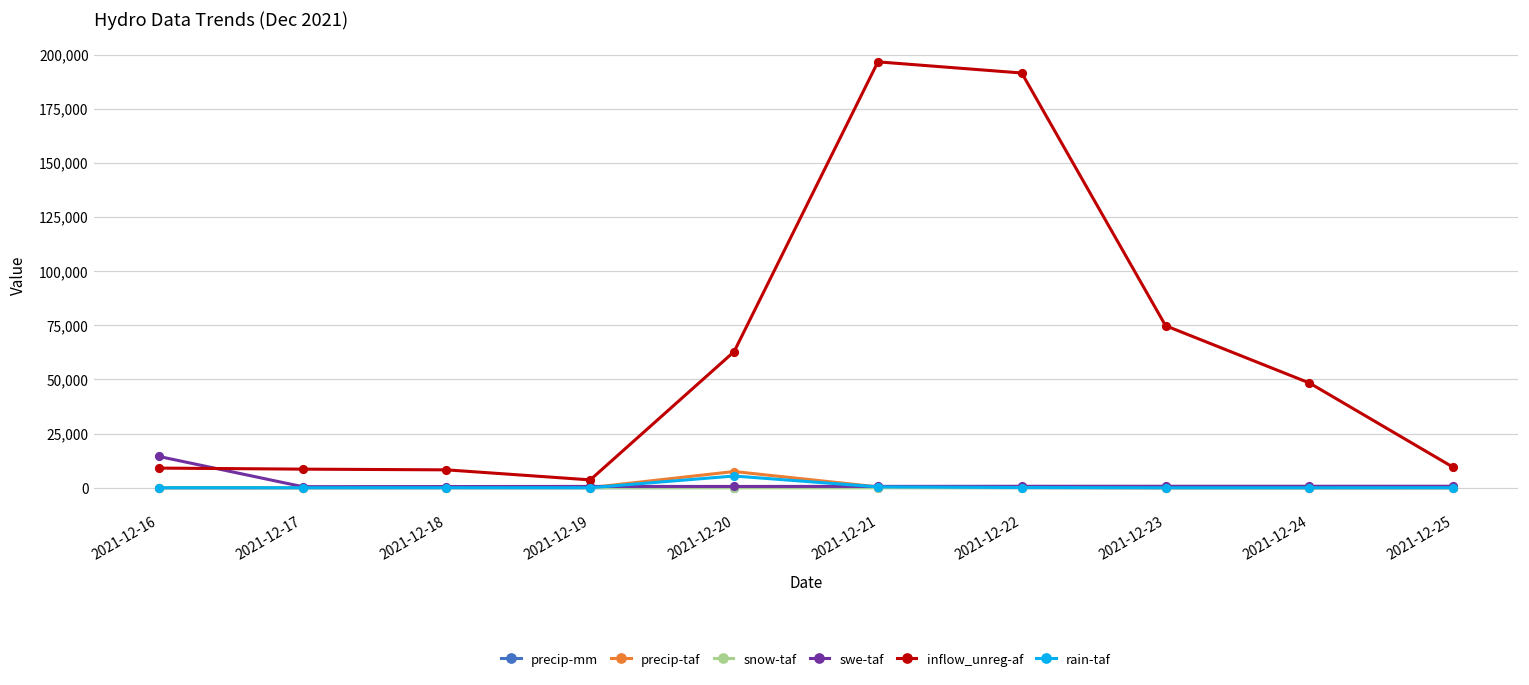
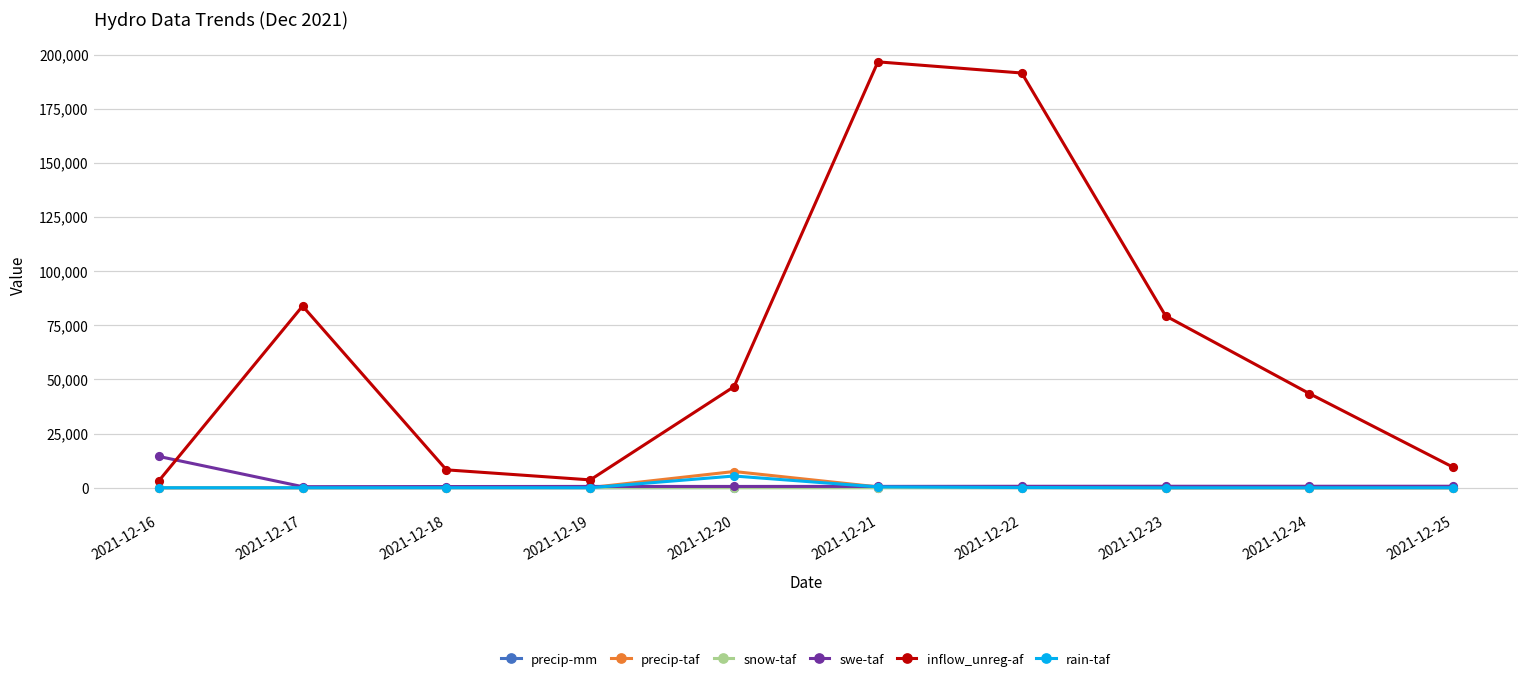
inflow_unreg-af, 2021-12-16: 9,000 -> 3,000
inflow_unreg-af, 2021-12-17: 9,000 -> 84,000
inflow_unreg-af, 2021-12-20: 63,000 -> 47,000
inflow_unreg-af, 2021-12-23: 75,000 -> 79,000
inflow_unreg-af, 2021-12-24: 48,000 -> 43,000
